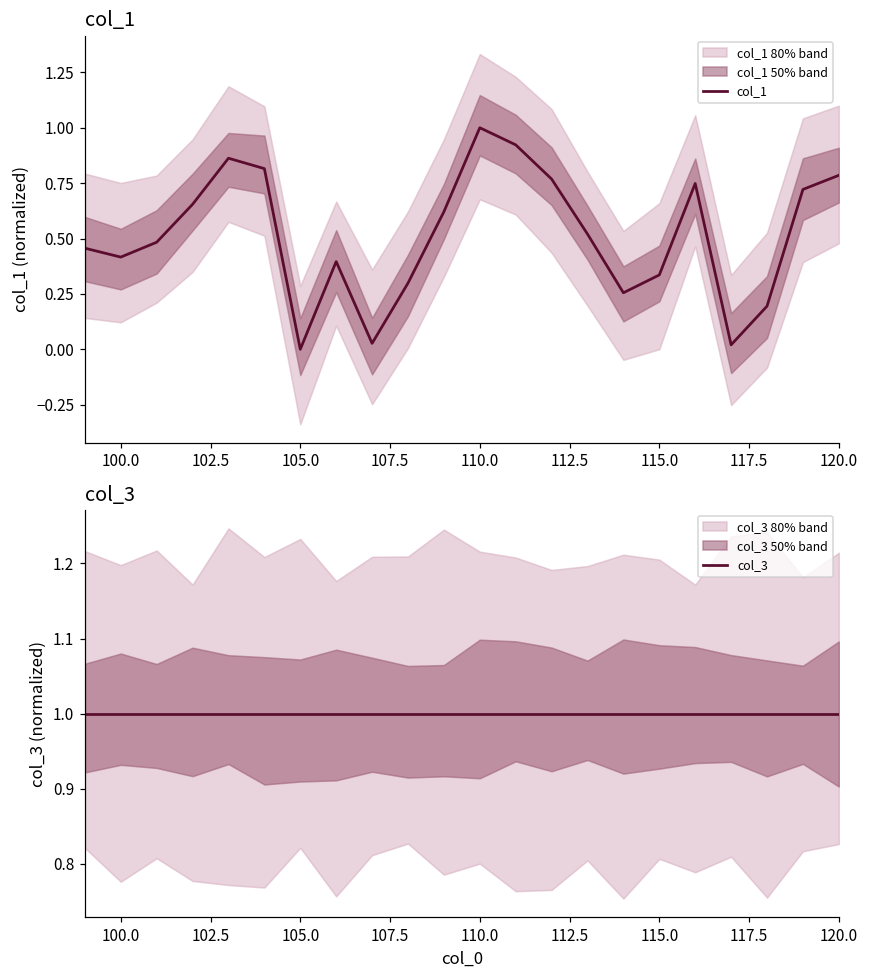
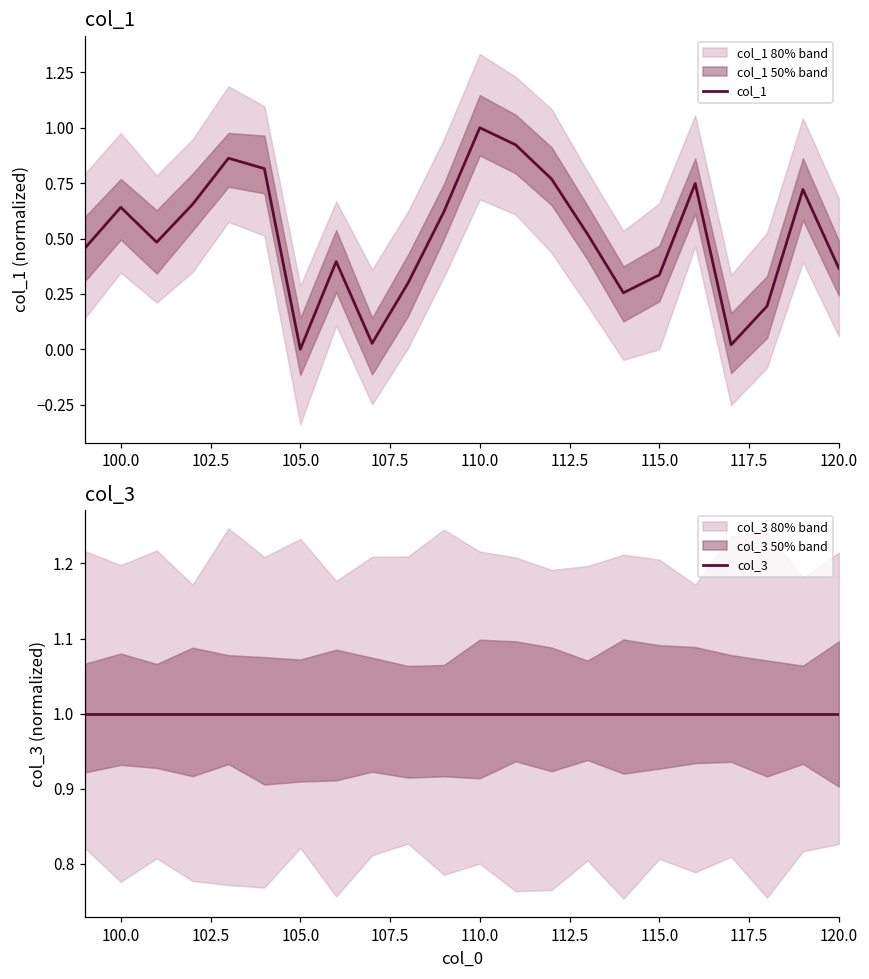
col_1, col_1, 100.0: 0.42 -> 0.64
col_1, col_1, 120.0: 0.79 -> 0.37
